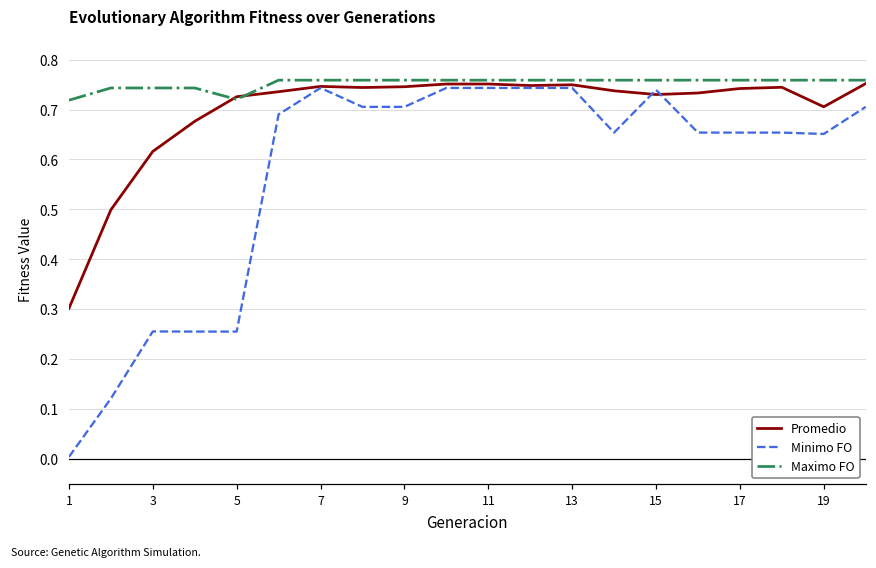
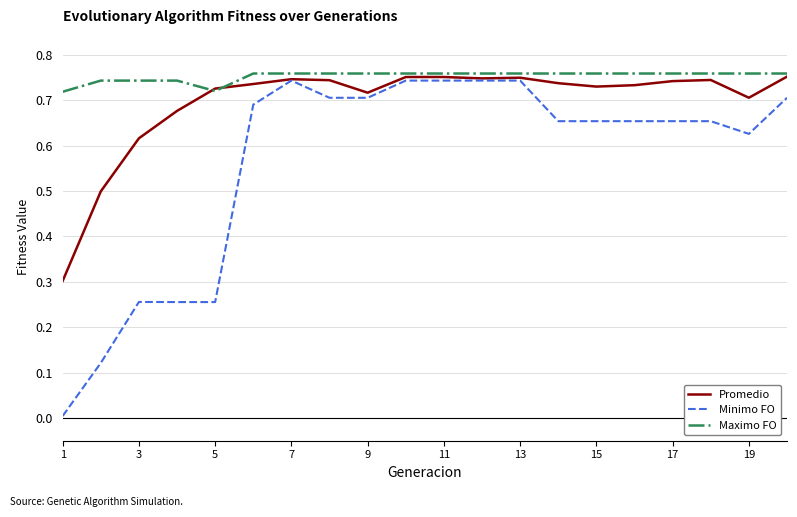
Promedio, 9: 0.75 -> 0.72
Minimo FO, 15: 0.74 -> 0.65
Minimo FO, 19: 0.65 -> 0.63
